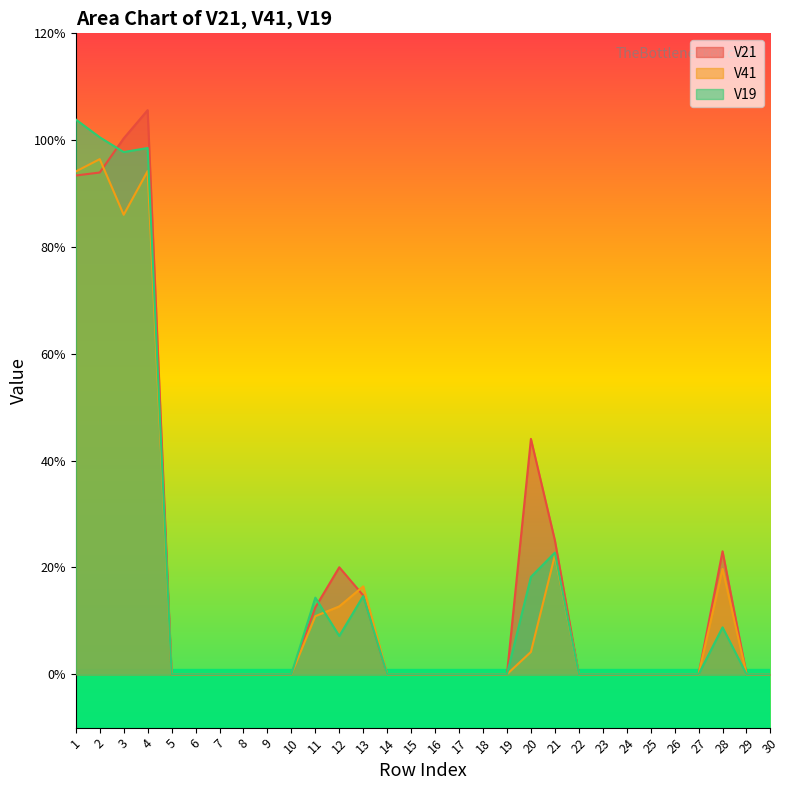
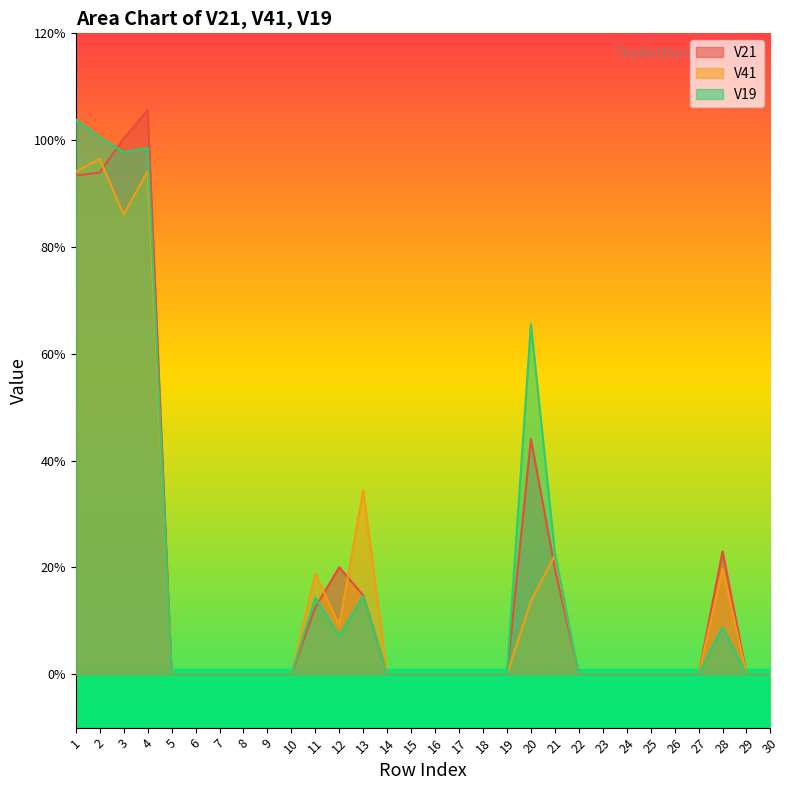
V41, 11: 11% -> 19%
V41, 12: 13% -> 9%
V41, 13: 16% -> 34%
V41, 20: 4% -> 14%
V19, 20: 18% -> 66%
V21, 21: 25% -> 20%
